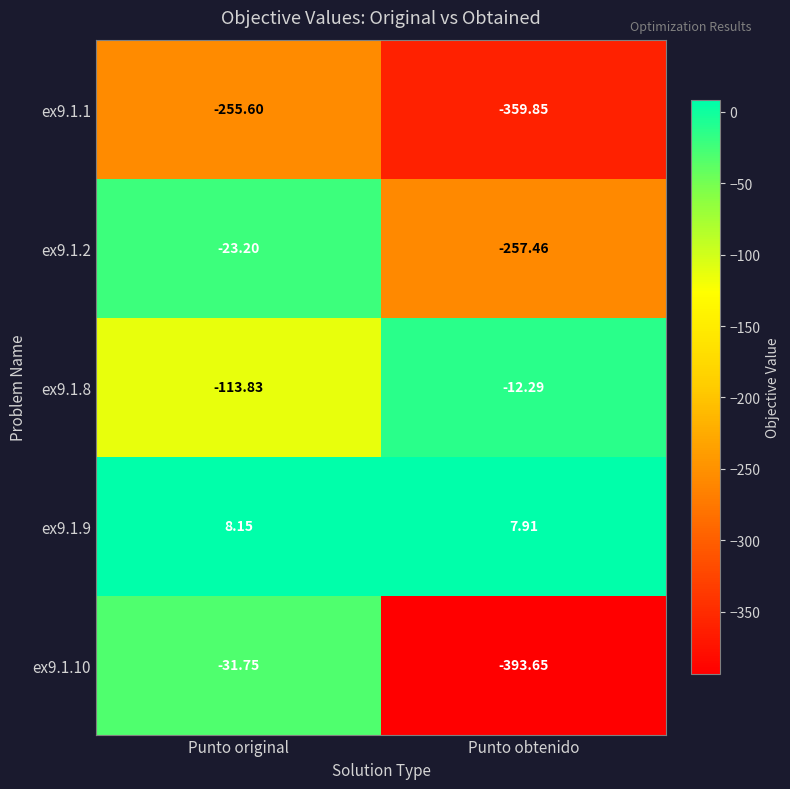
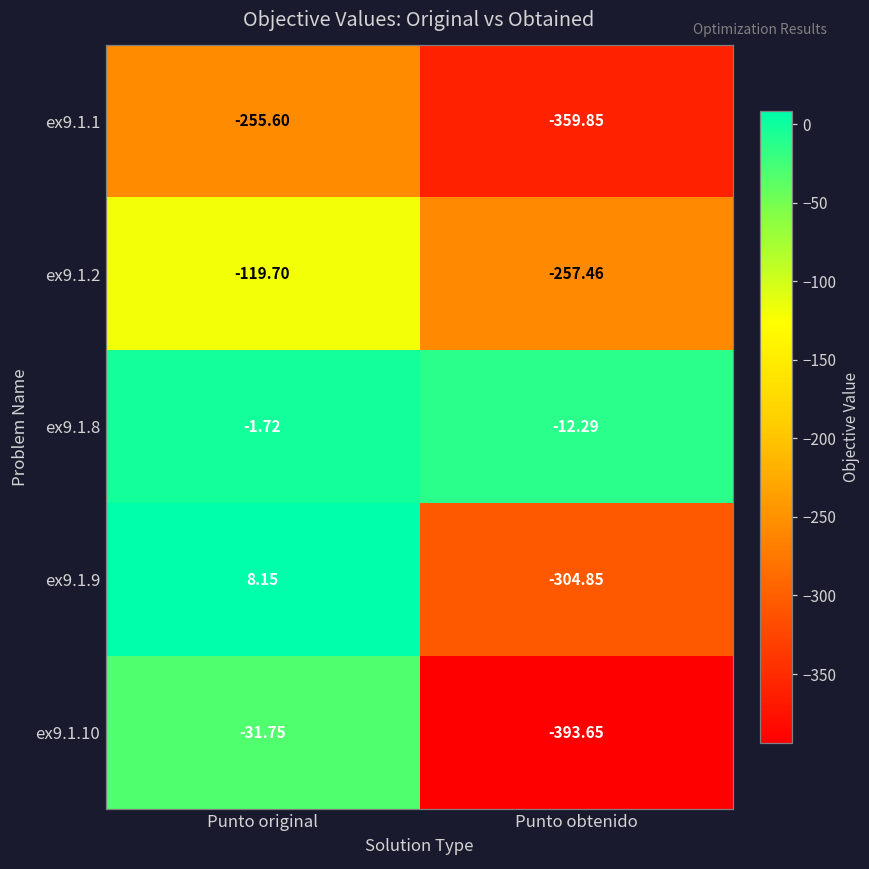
ex9.1.2, Punto original: -23.20 -> -119.70
ex9.1.8, Punto original: -113.83 -> -1.72
ex9.1.9, Punto obtenido: 7.91 -> -304.85
